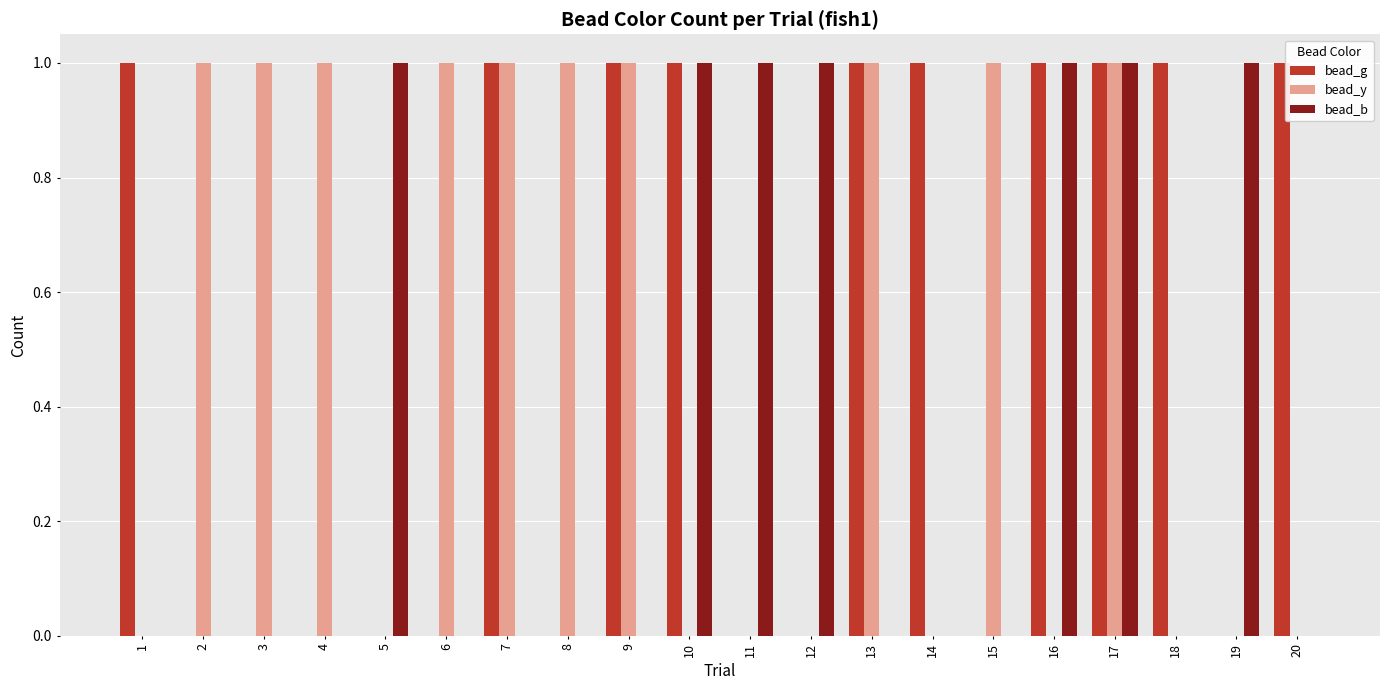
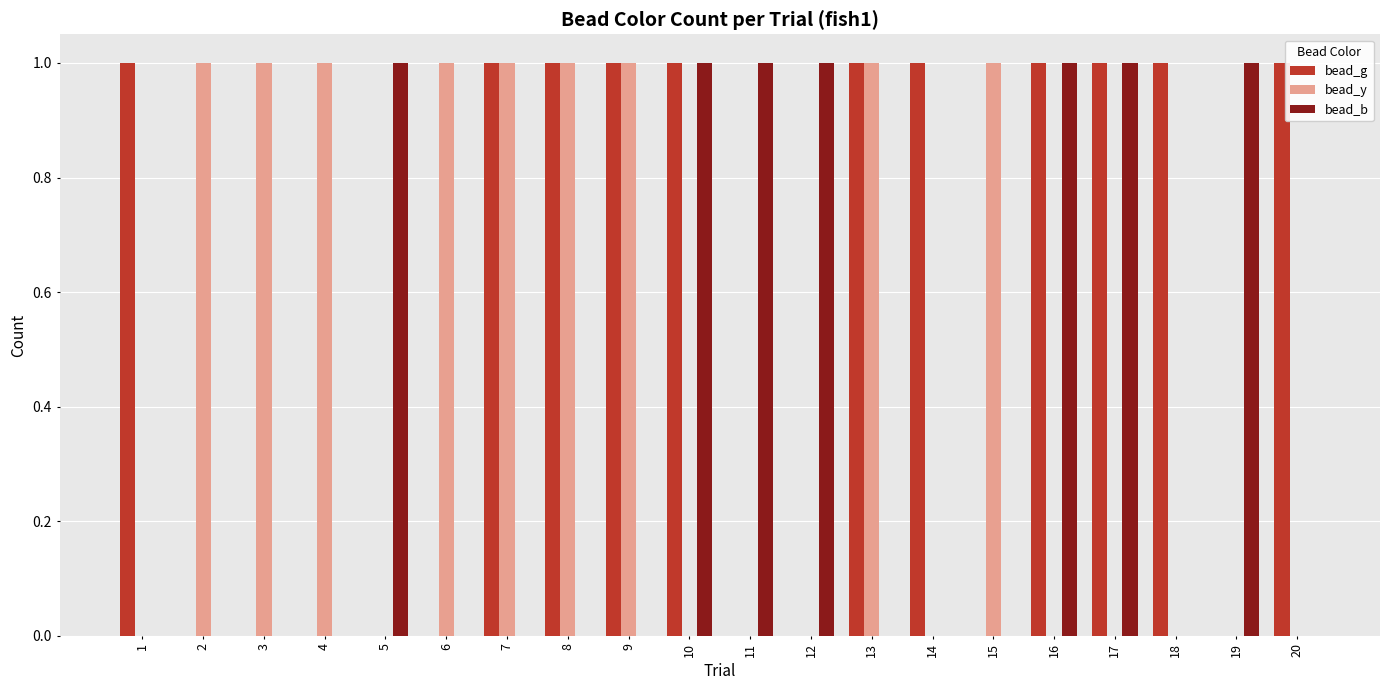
bead_g, 8: 0 -> 1
bead_y, 17: 1 -> 0
